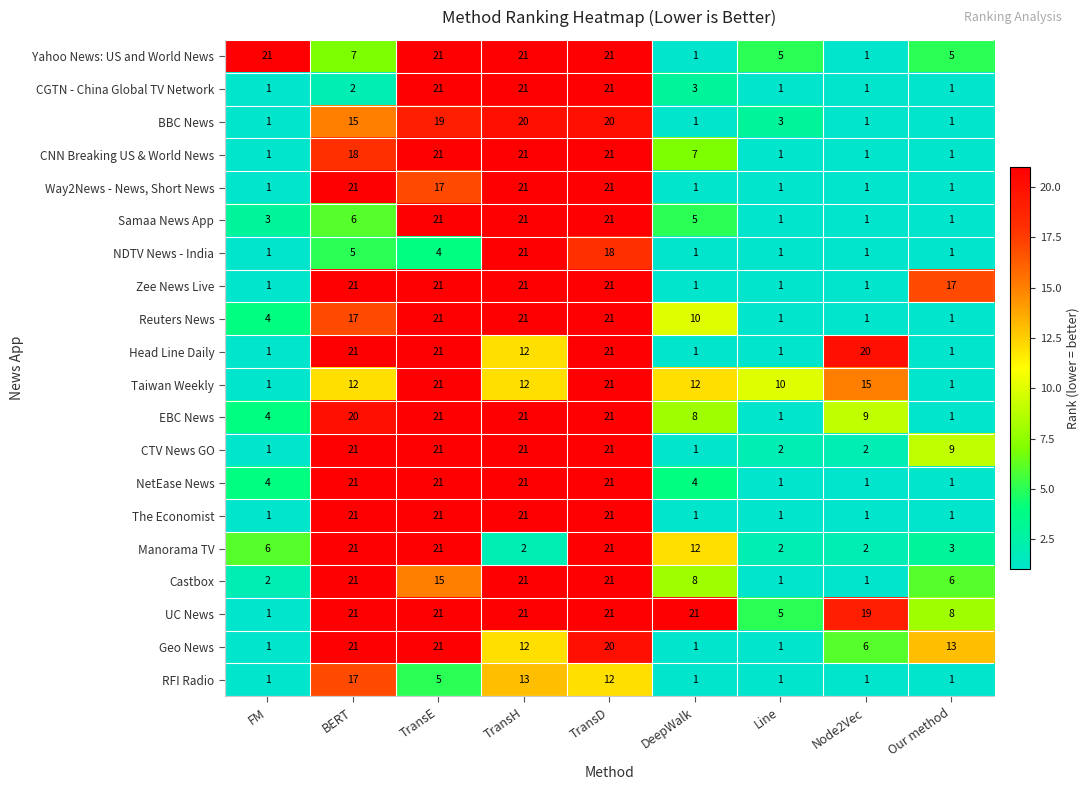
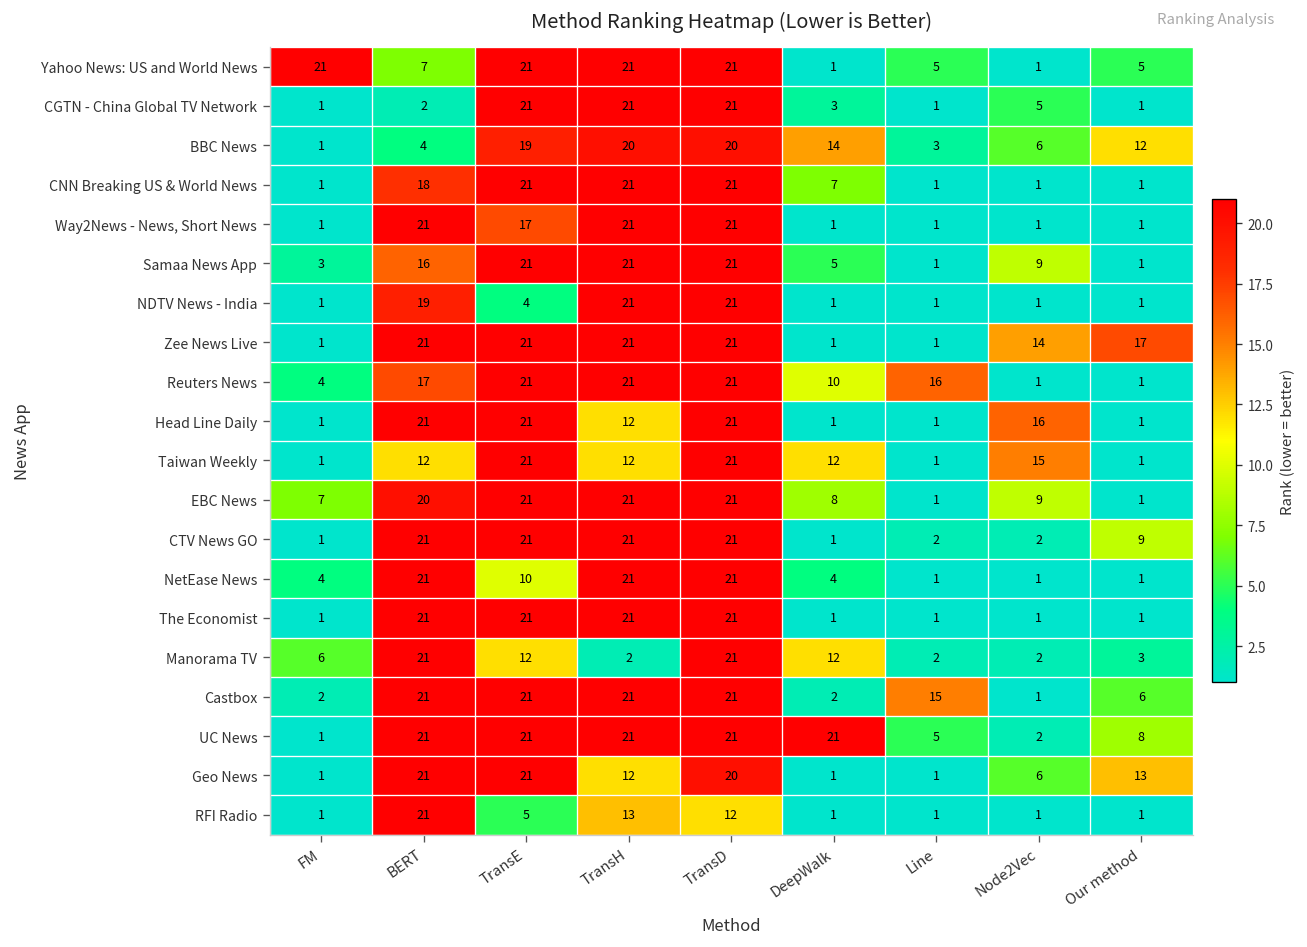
CGTN - China Global TV Network, Node2Vec: 1 -> 5
BBC News, BERT: 15 -> 4
BBC News, DeepWalk: 1 -> 14
BBC News, Node2Vec: 1 -> 6
BBC News, Our method: 1 -> 12
Samaa News App, BERT: 6 -> 16
Samaa News App, Node2Vec: 1 -> 9
NDTV News - India, BERT: 5 -> 19
NDTV News - India, TransD: 18 -> 21
Zee News Live, Node2Vec: 1 -> 14
Reuters News, Line: 1 -> 16
Head Line Daily, Node2Vec: 20 -> 16
Taiwan Weekly, Line: 10 -> 1
EBC News, FM: 4 -> 7
NetEase News, TransE: 21 -> 10
Manorama TV, TransE: 21 -> 12
Castbox, TransE: 15 -> 21
Castbox, DeepWalk: 8 -> 2
Castbox, Line: 1 -> 15
UC News, Node2Vec: 19 -> 2
RFI Radio, BERT: 17 -> 21
